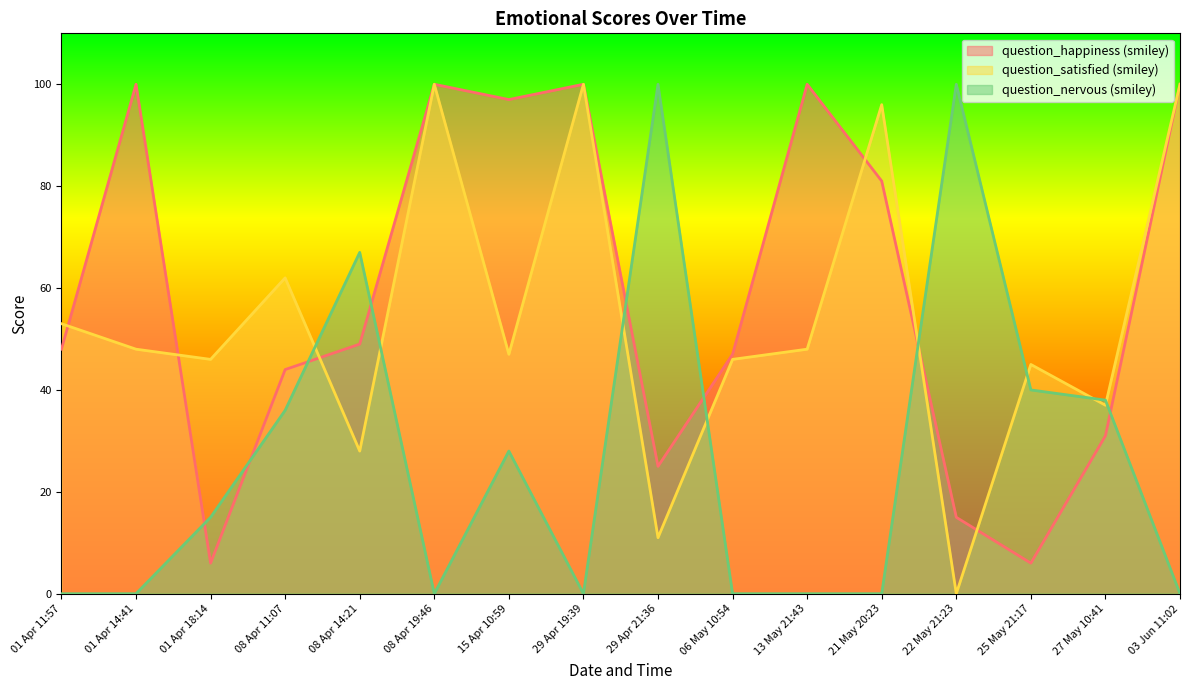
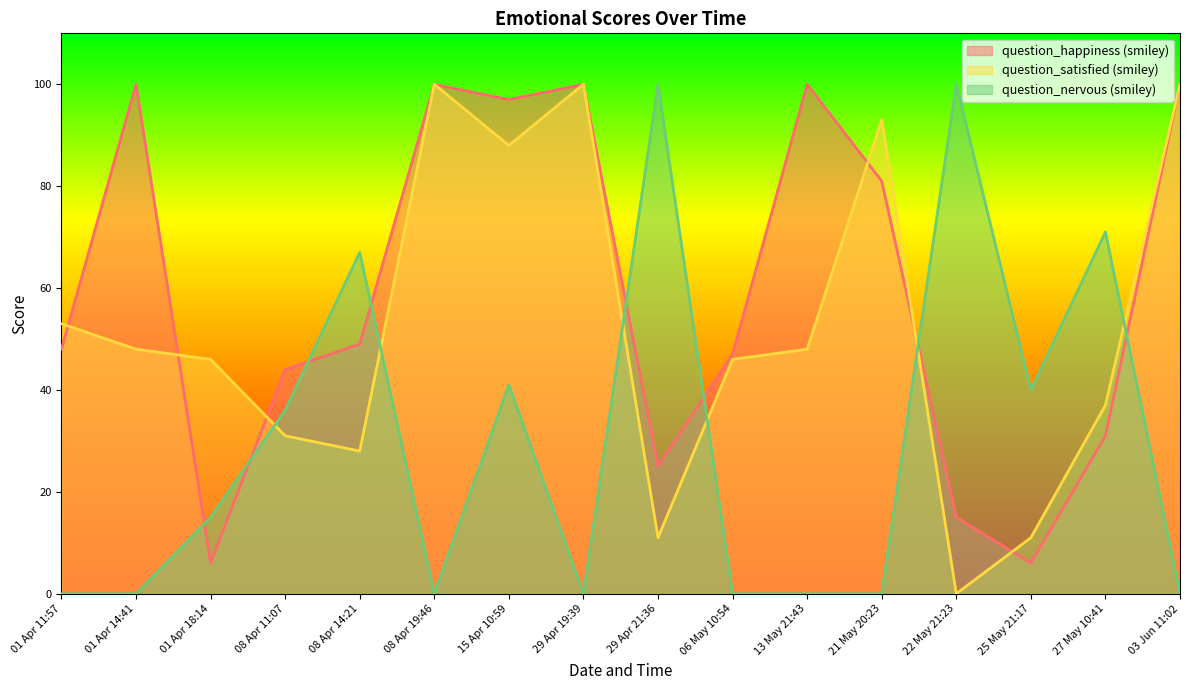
question_satisfied (smiley), 08 Apr 11:07: 62 -> 31
question_satisfied (smiley), 15 Apr 10:59: 47 -> 88
question_nervous (smiley), 15 Apr 10:59: 28 -> 41
question_satisfied (smiley), 21 May 20:23: 96 -> 93
question_satisfied (smiley), 25 May 21:17: 45 -> 11
question_nervous (smiley), 27 May 10:41: 38 -> 71
